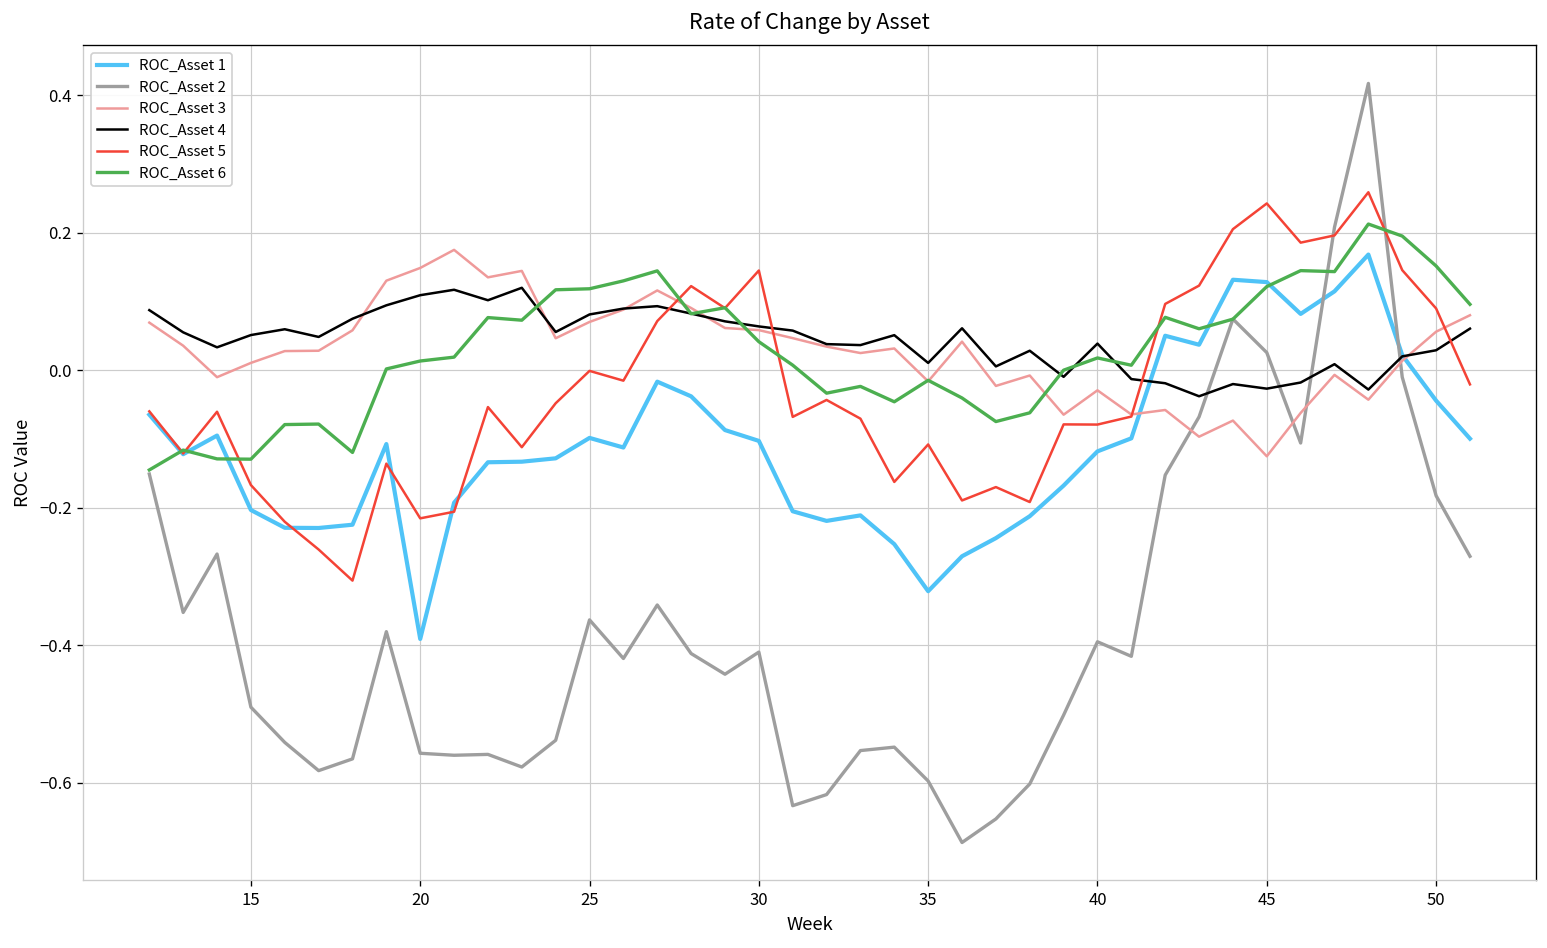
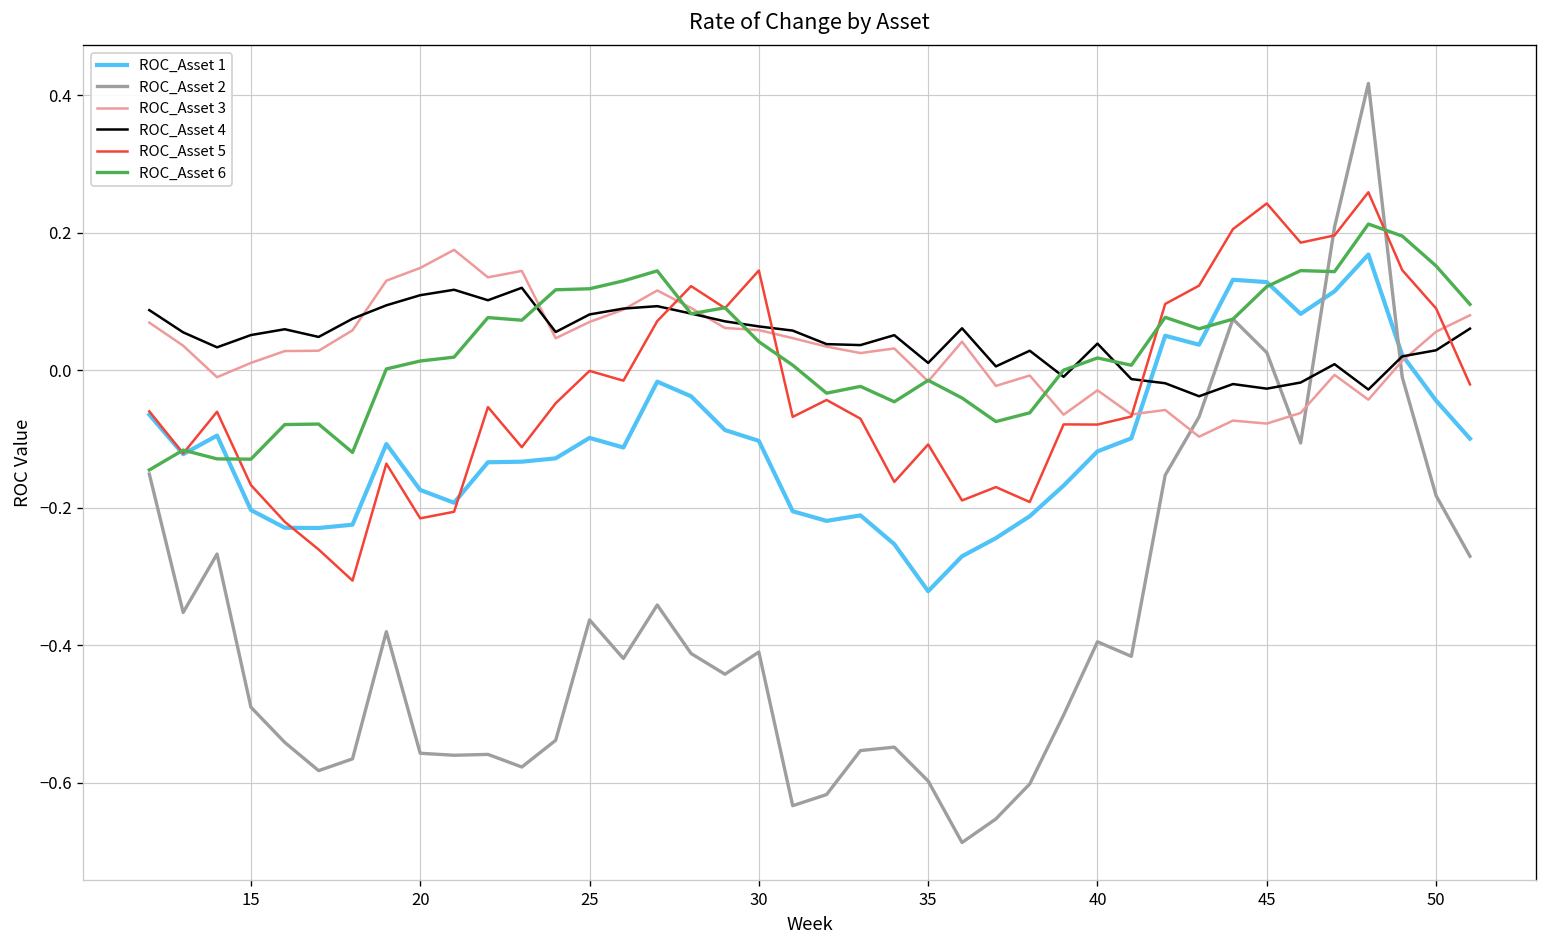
ROC_Asset 1, 20: -0.39 -> -0.17
ROC_Asset 3, 45: -0.13 -> -0.08
